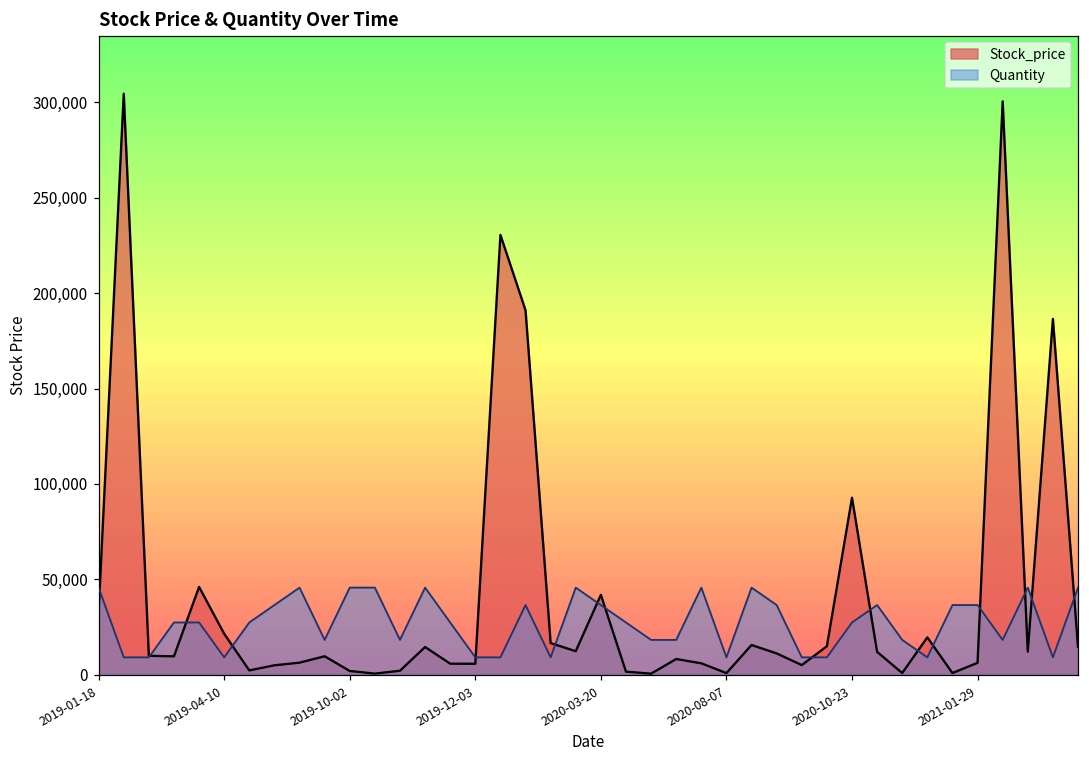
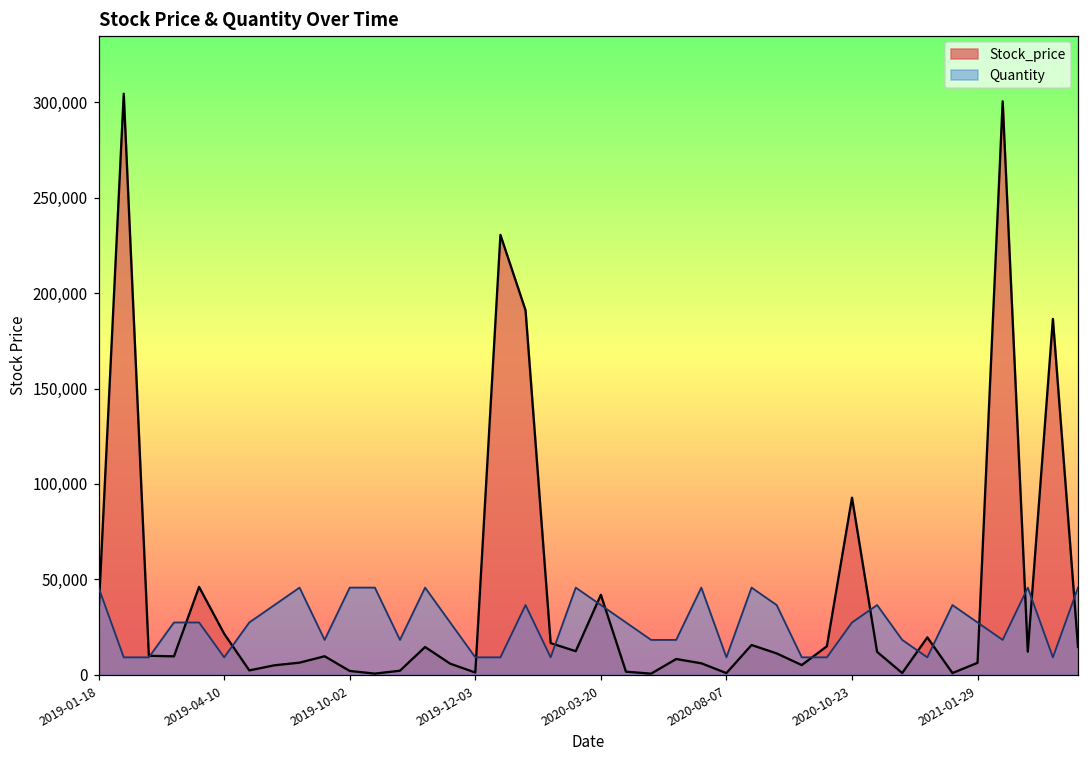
Stock_price, 2019-12-03: 6,000 -> 1,000
Quantity, 2021-01-29: 37,000 -> 27,000
